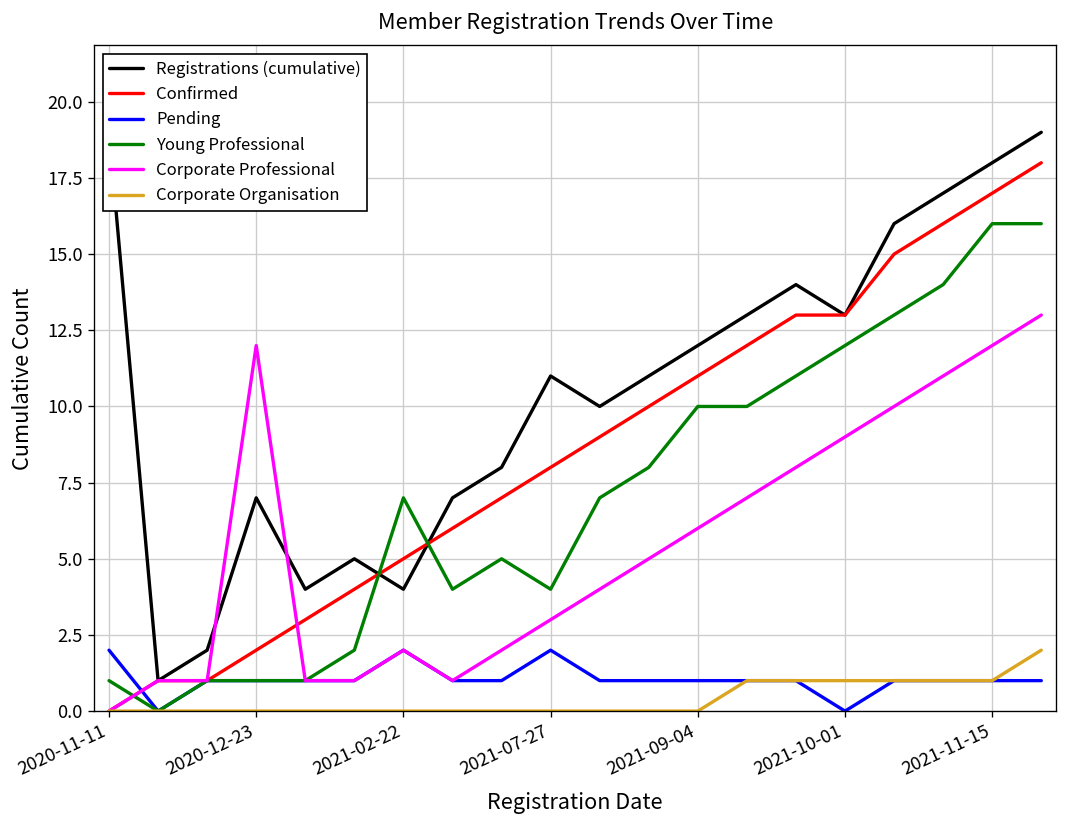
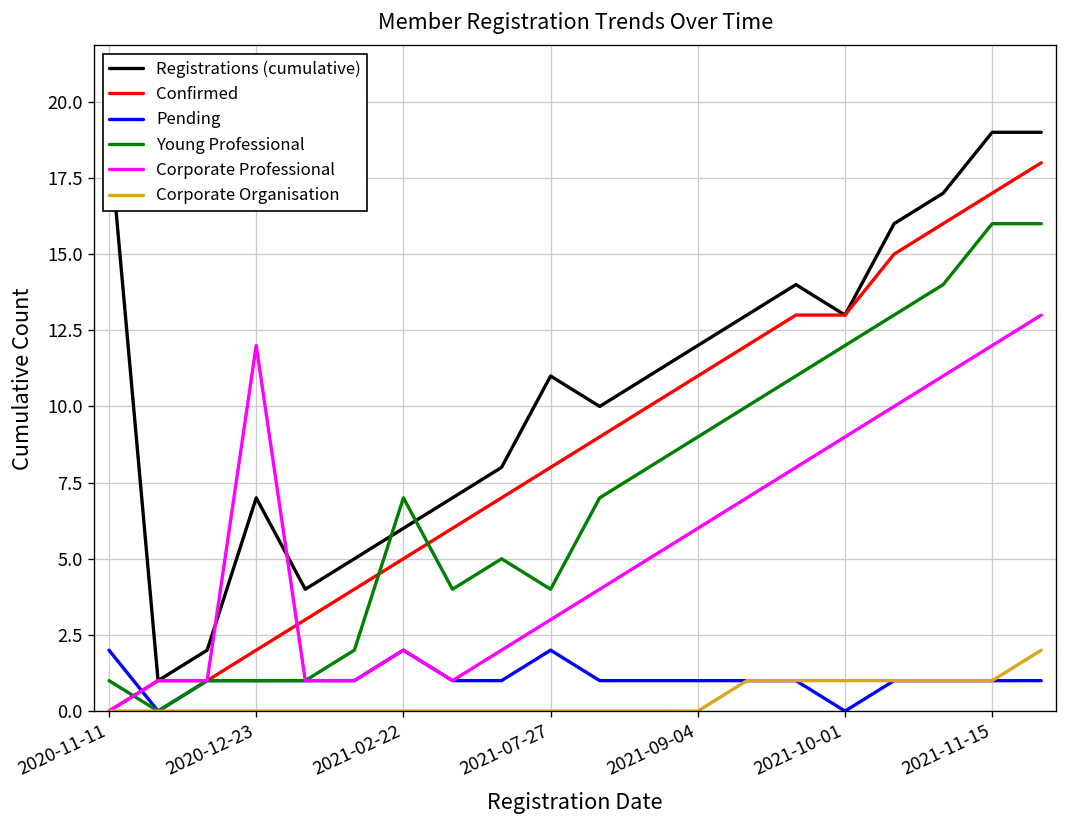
Registrations (cumulative), 2021-02-22: 4 -> 6
Young Professional, 2021-09-04: 10 -> 9
Registrations (cumulative), 2021-11-15: 18 -> 19
